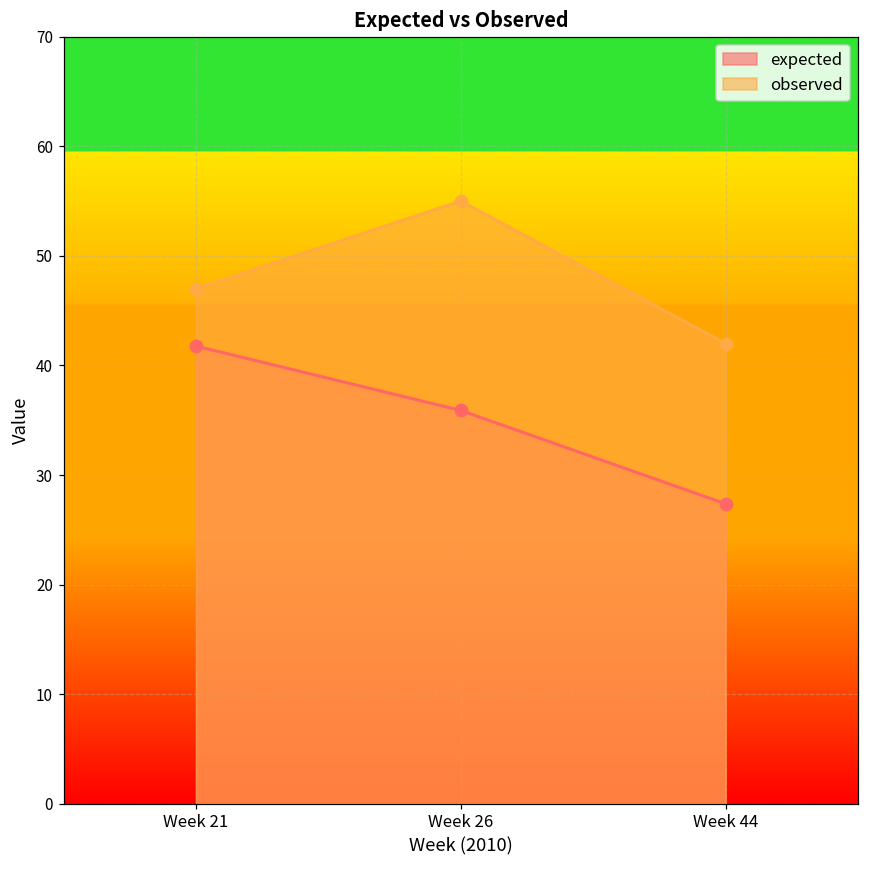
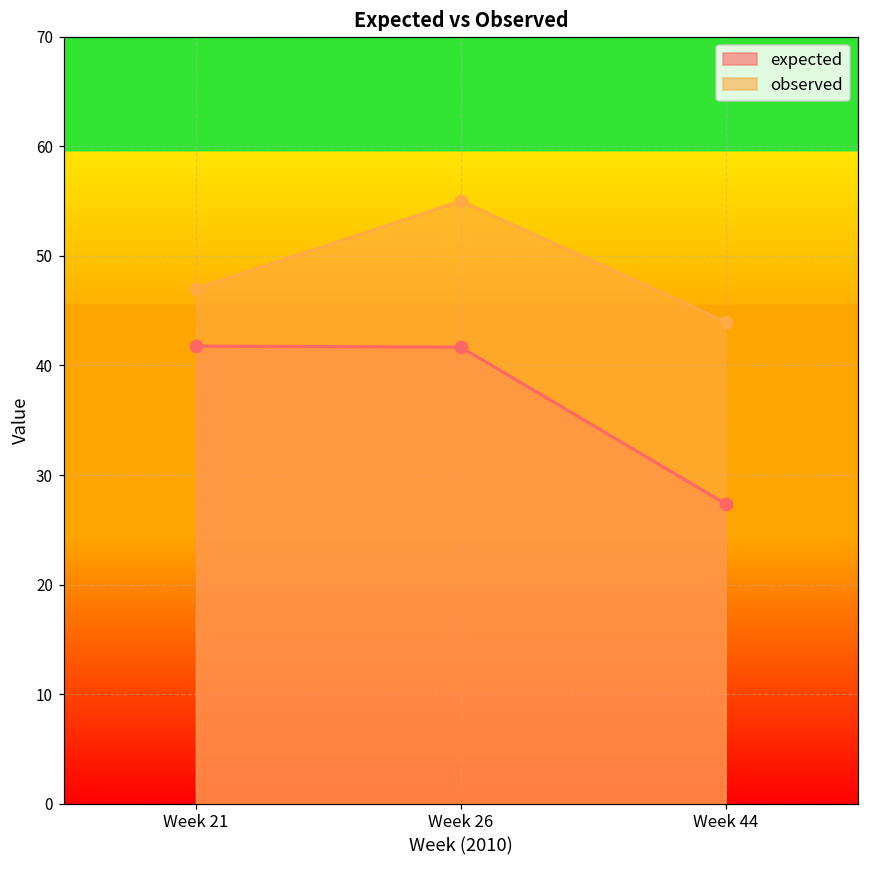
expected, Week 26: 36 -> 42
observed, Week 44: 42 -> 44
